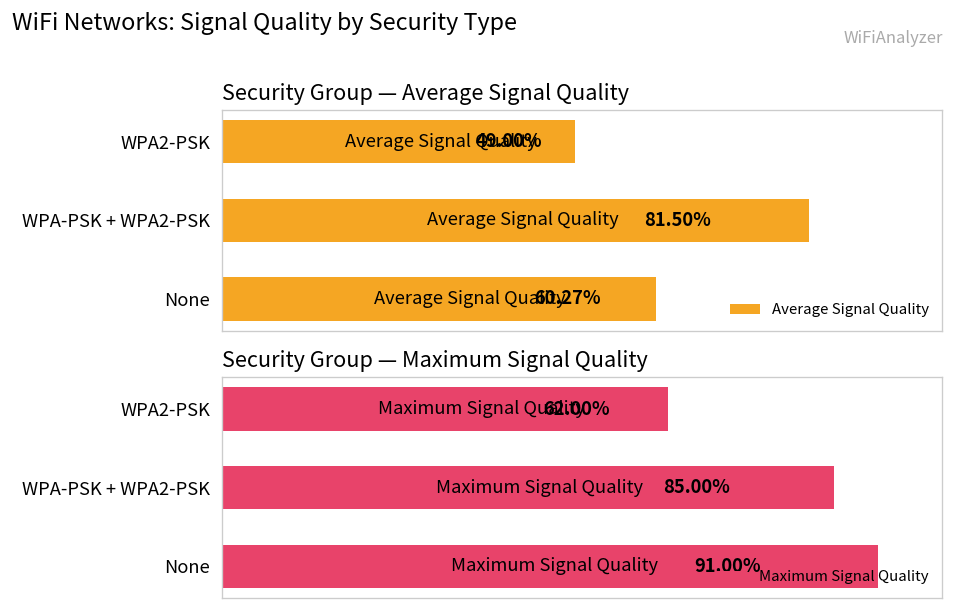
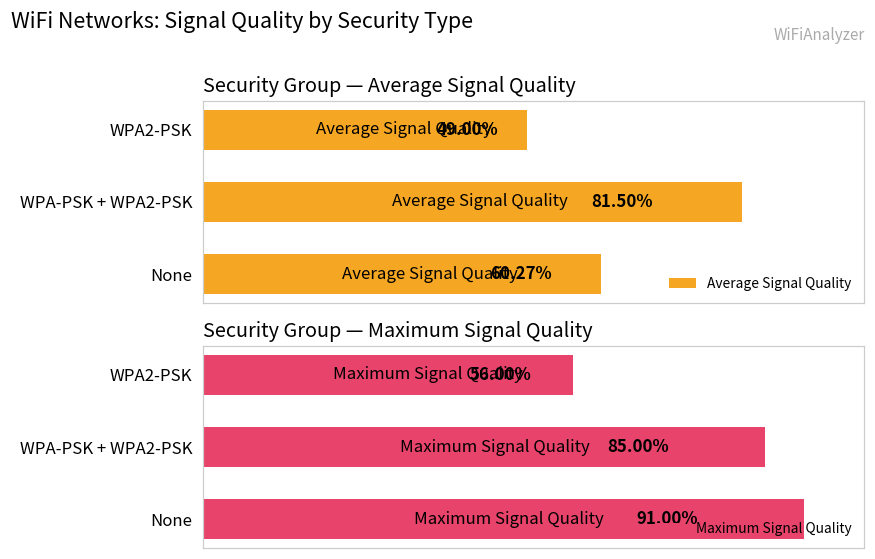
Security Group — Maximum Signal Quality, WPA2-PSK: 62.00% -> 56.00%
